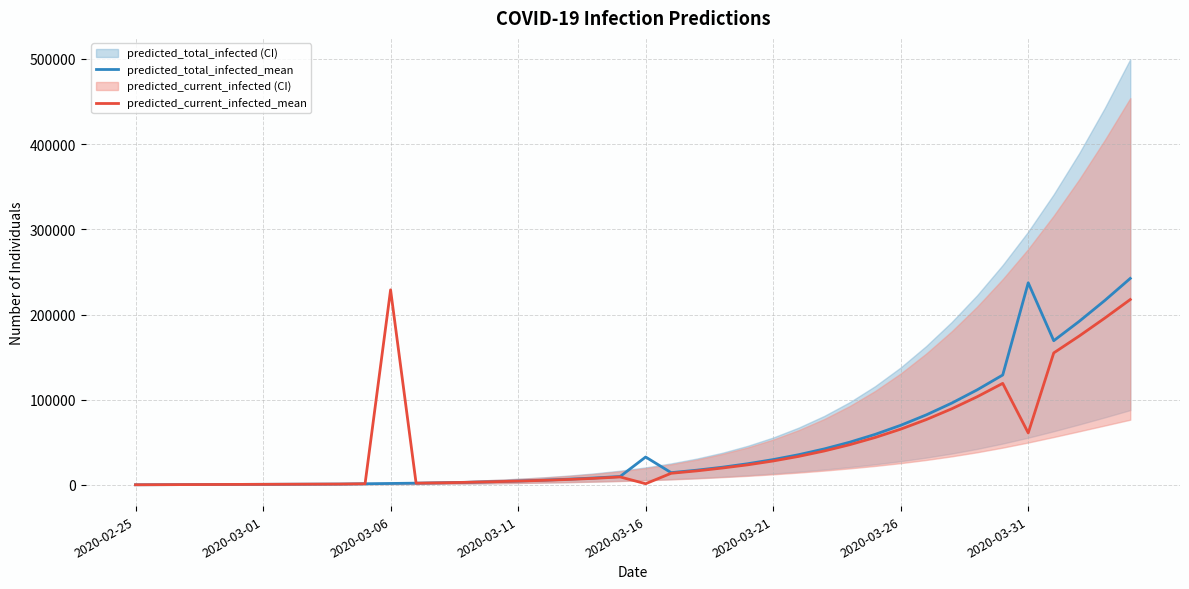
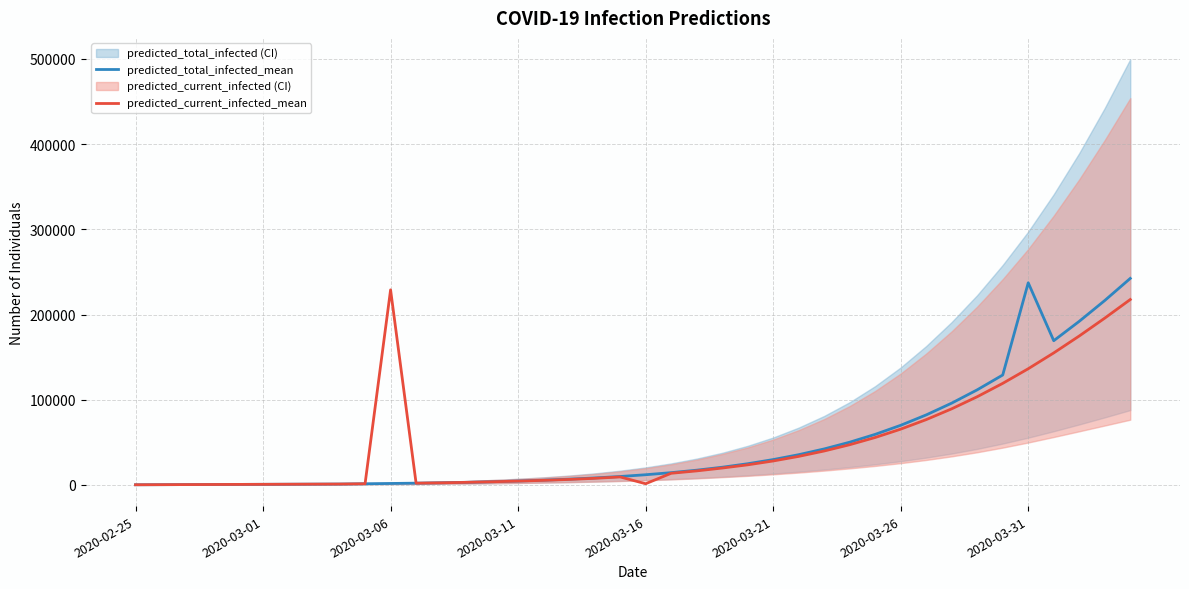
predicted_total_infected_mean, 2020-03-16: 30000 -> 10000
predicted_current_infected_mean, 2020-03-31: 60000 -> 140000
